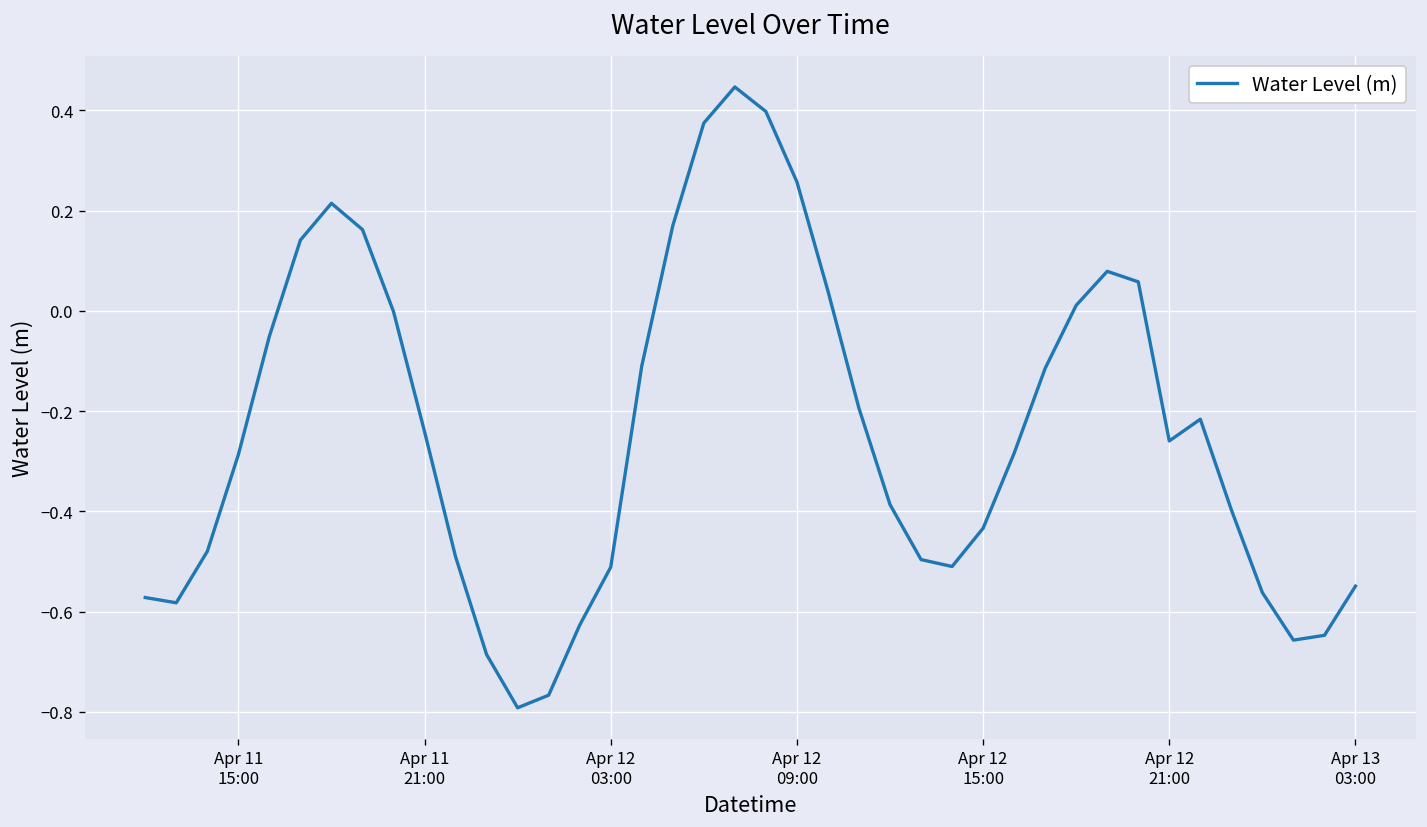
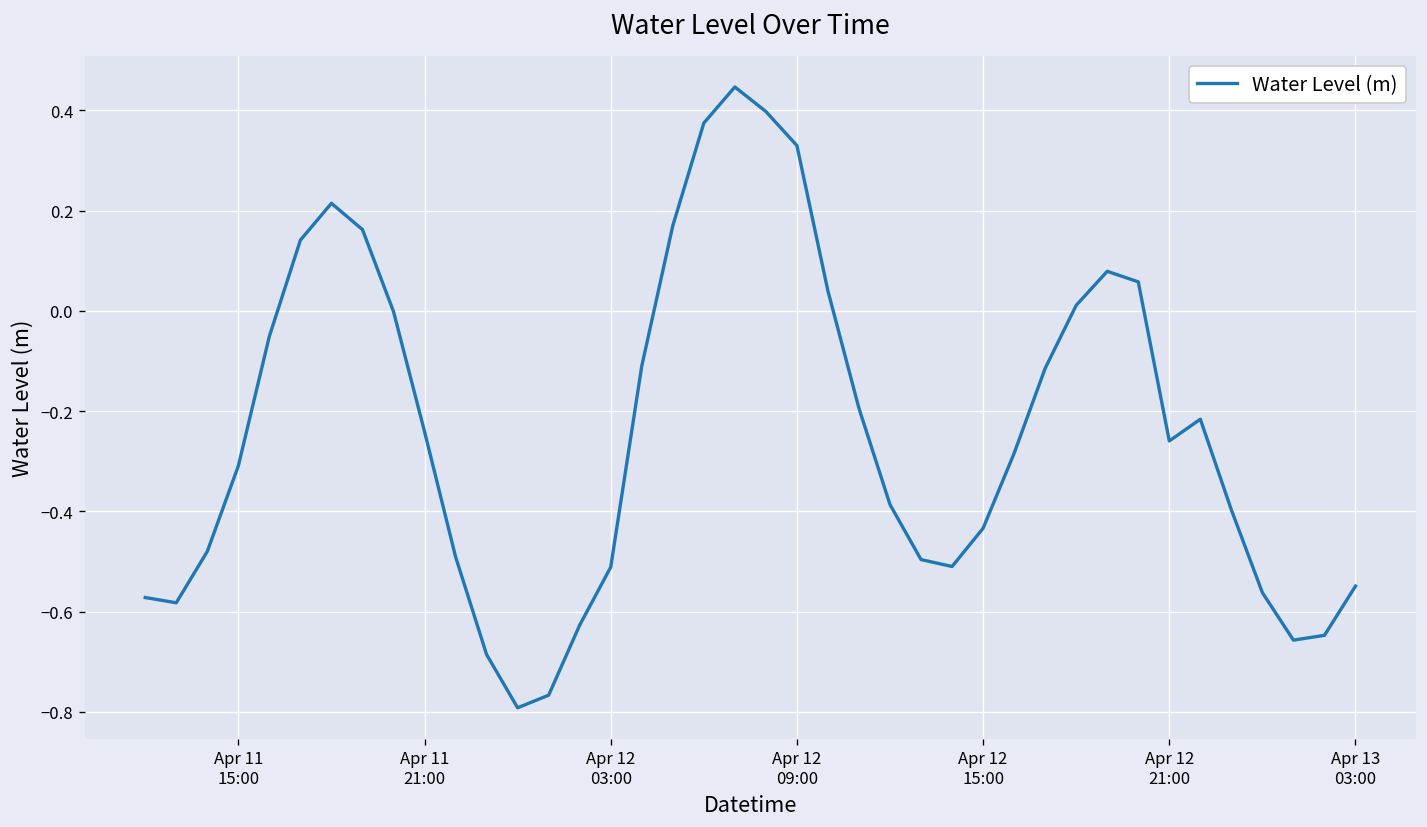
Apr 11 15:00: -0.29 -> -0.31
Apr 12 09:00: 0.26 -> 0.33
